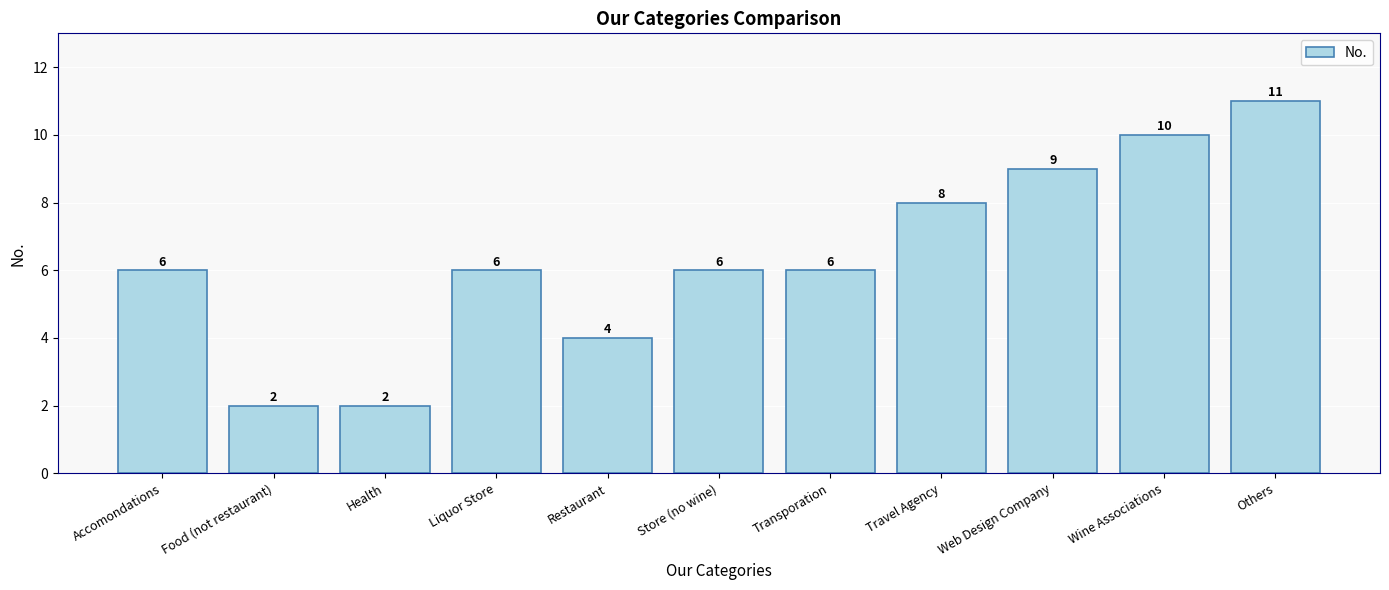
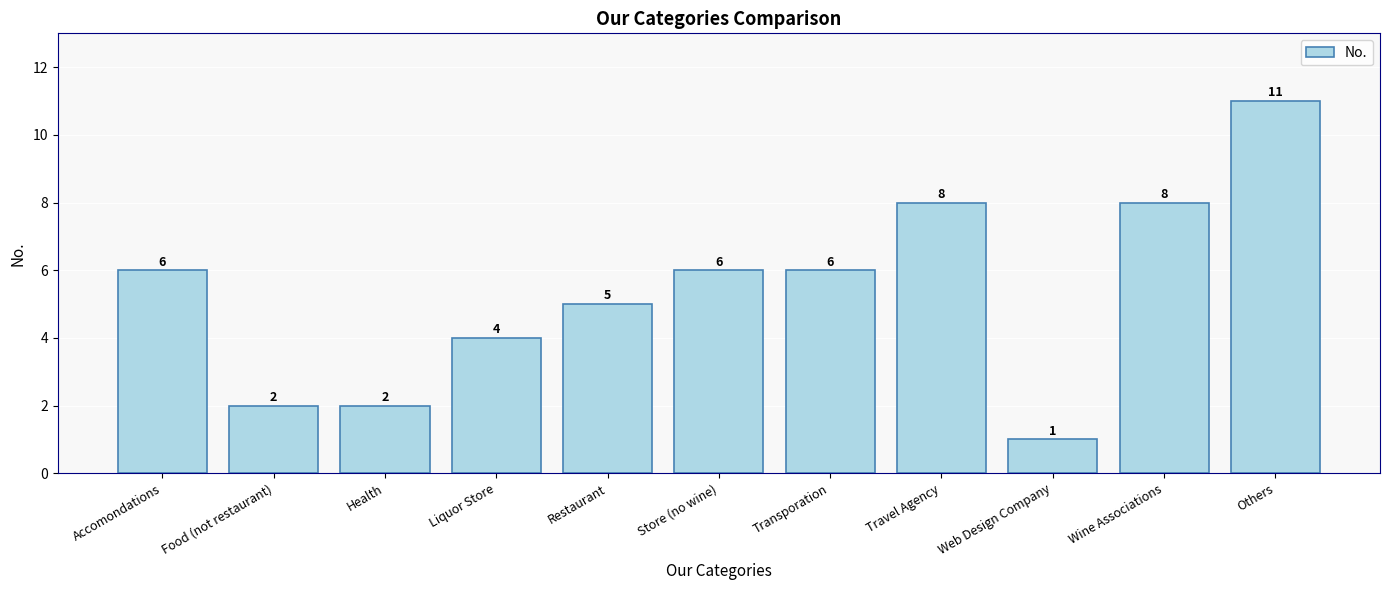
Liquor Store: 6 -> 4
Restaurant: 4 -> 5
Web Design Company: 9 -> 1
Wine Associations: 10 -> 8
